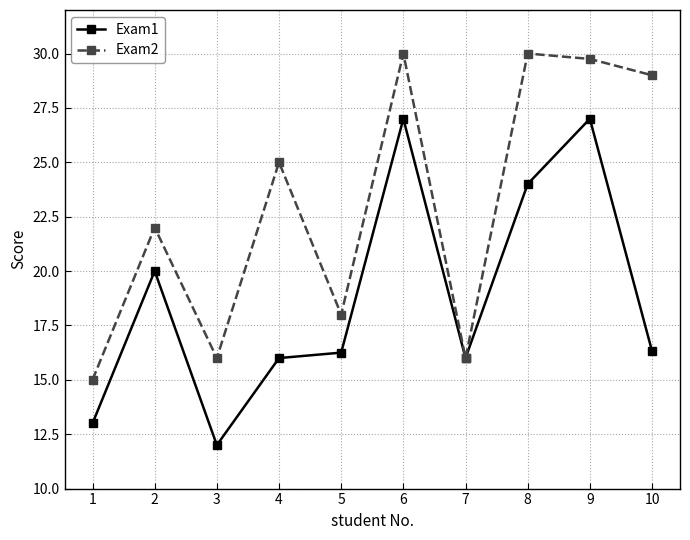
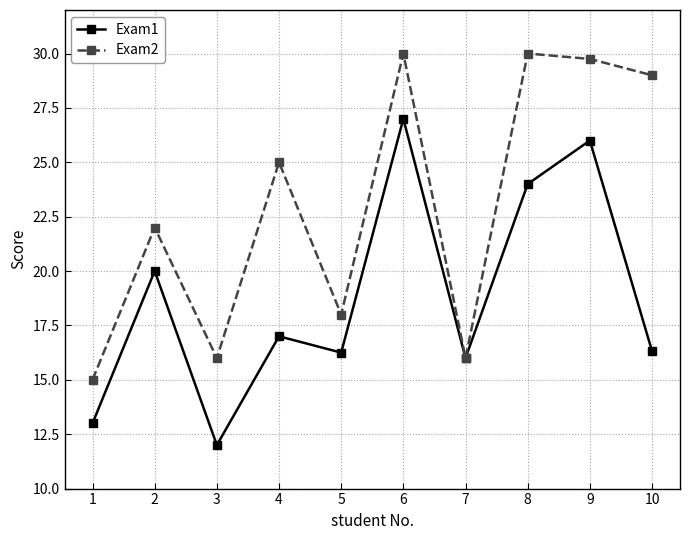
Exam1, 4: 16 -> 17
Exam1, 9: 27 -> 26
